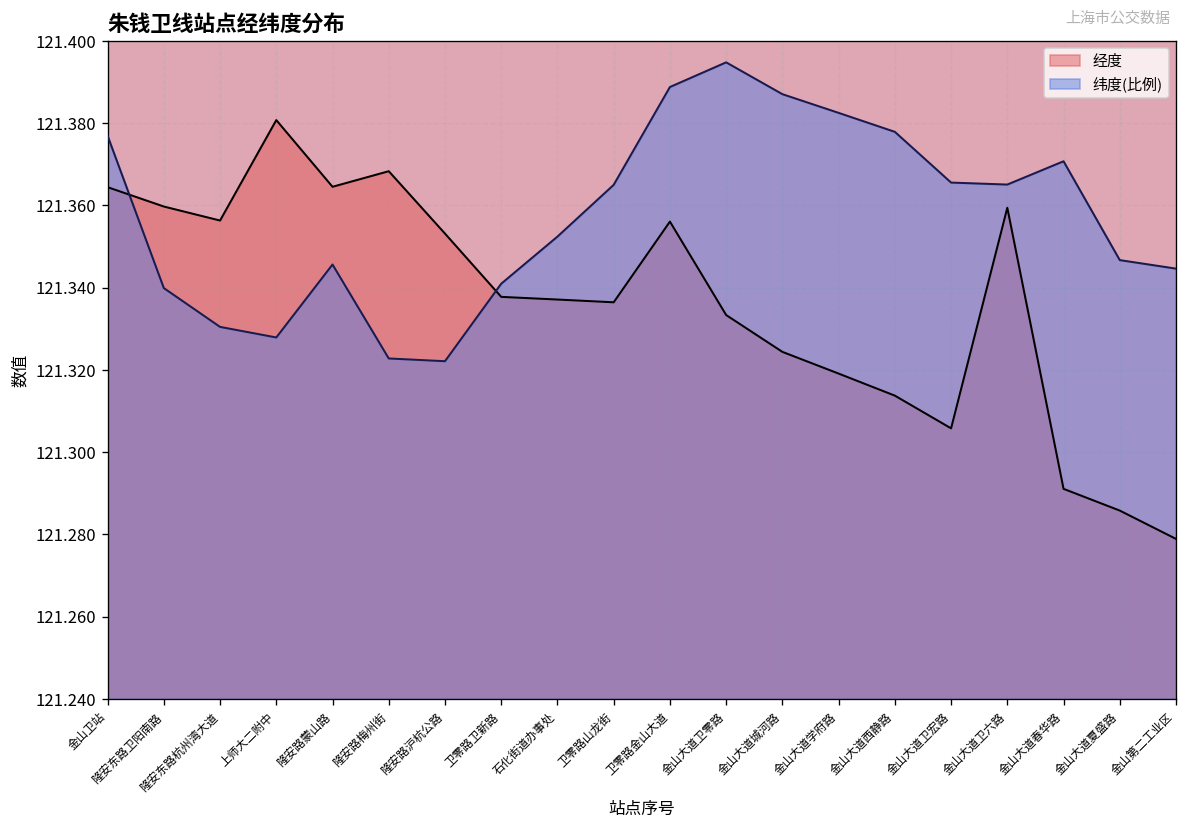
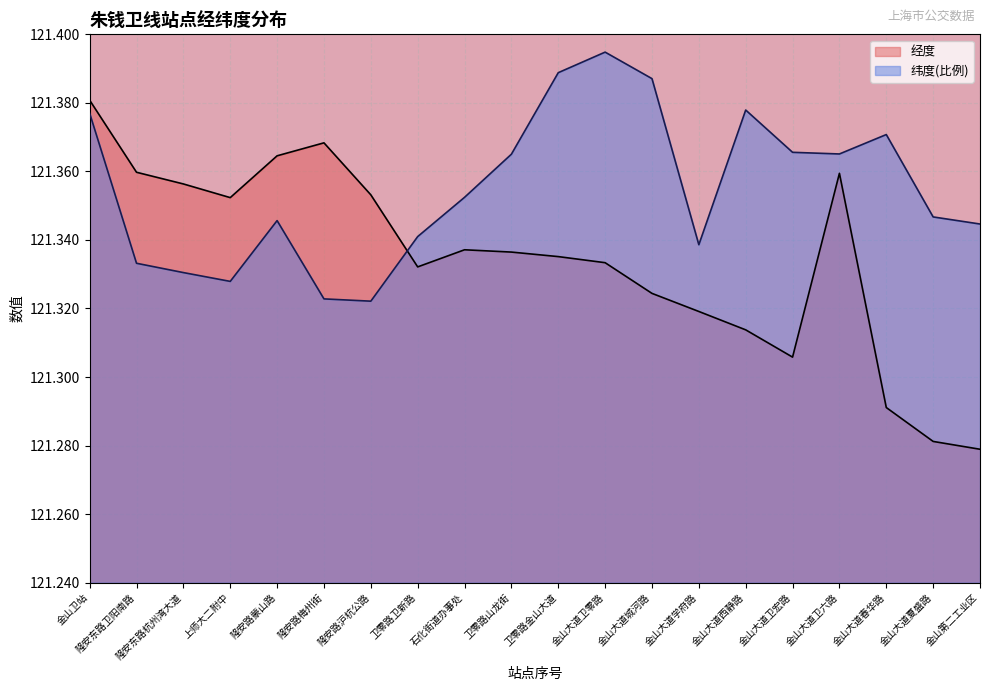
经度, 金山卫站: 121.364 -> 121.381
纬度(比例), 隆安东路卫阳南路: 121.340 -> 121.333
经度, 上师大二附中: 121.381 -> 121.352
经度, 卫零路卫新路: 121.338 -> 121.332
经度, 卫零路金山大道: 121.356 -> 121.335
纬度(比例), 金山大道学府路: 121.383 -> 121.339
经度, 金山大道夏盛路: 121.286 -> 121.281
